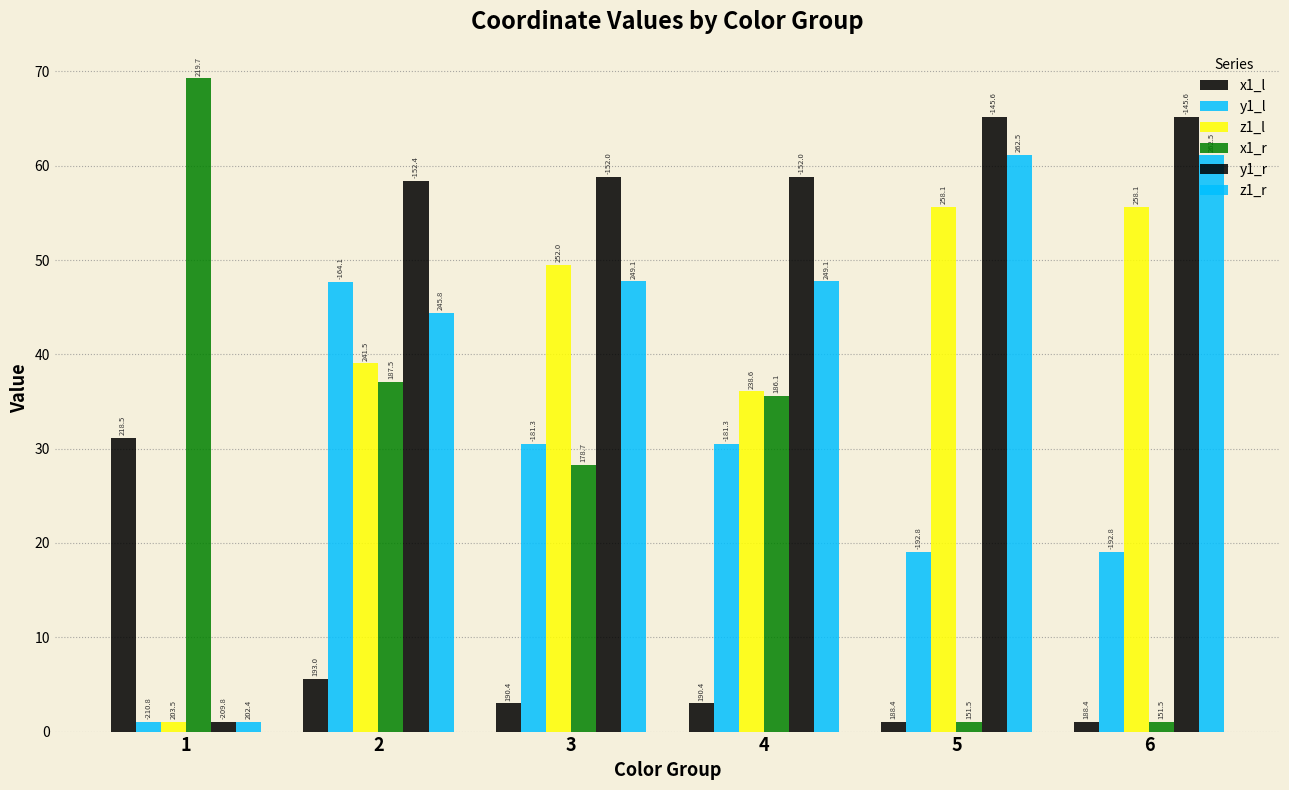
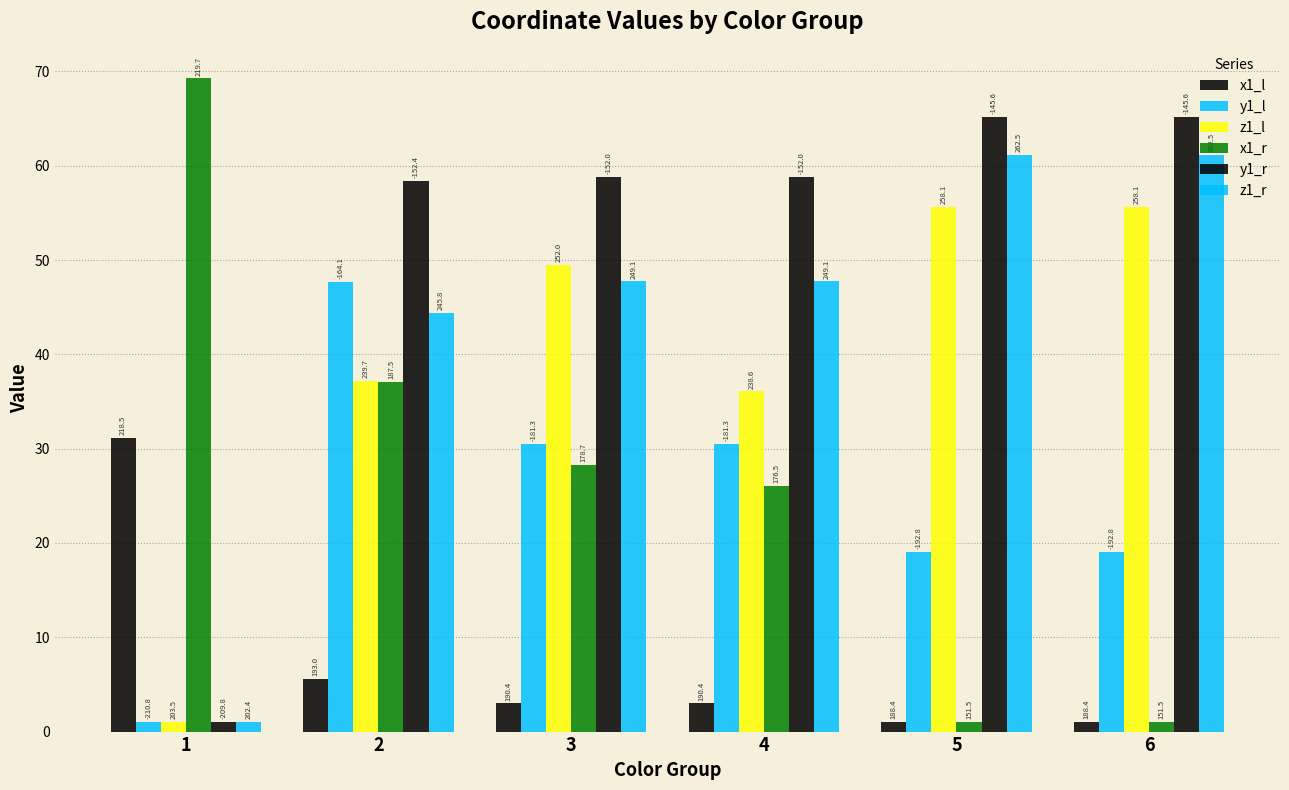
z1_l, 2: 241.5 -> 239.7
x1_r, 4: 186.1 -> 176.5
